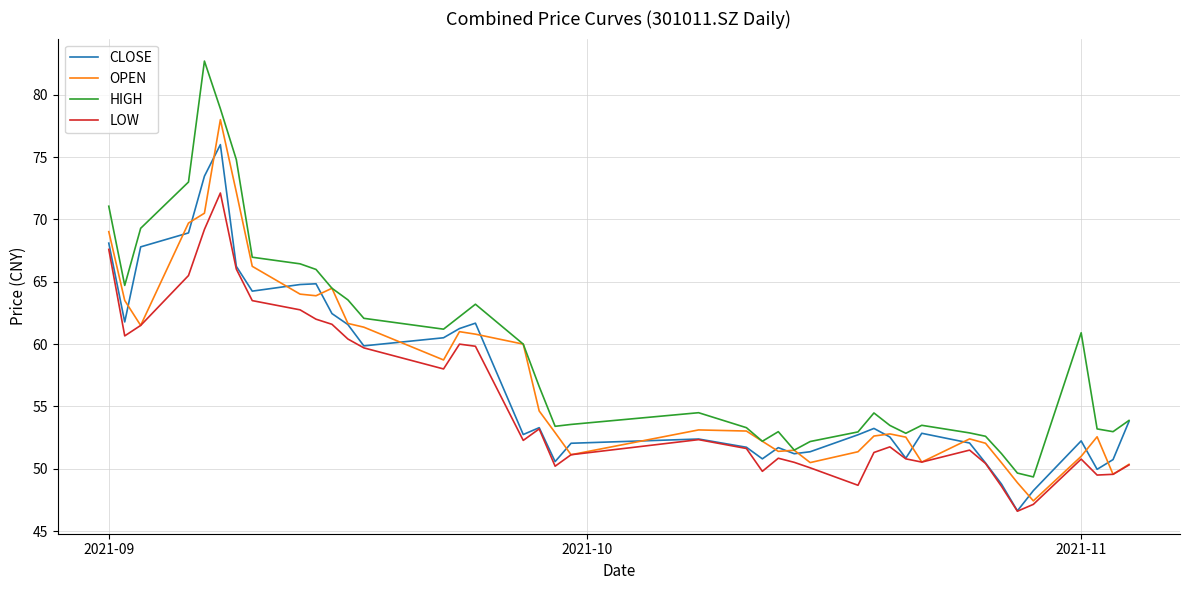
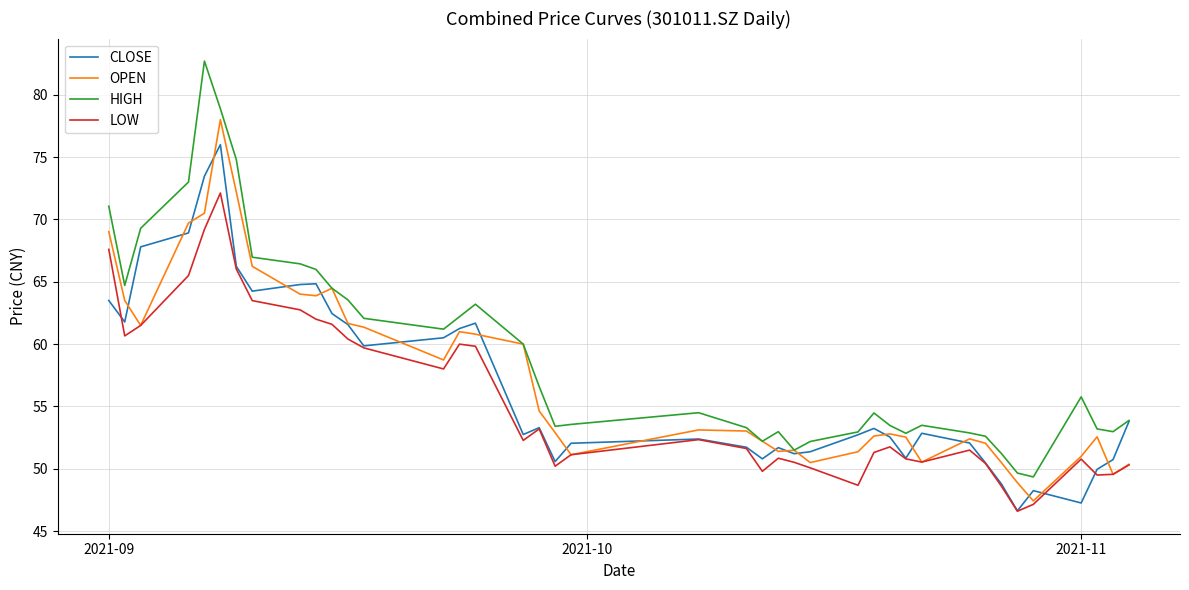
CLOSE, 2021-09: 68.1 -> 63.5
CLOSE, 2021-11: 52.2 -> 47.3
HIGH, 2021-11: 60.9 -> 55.8
